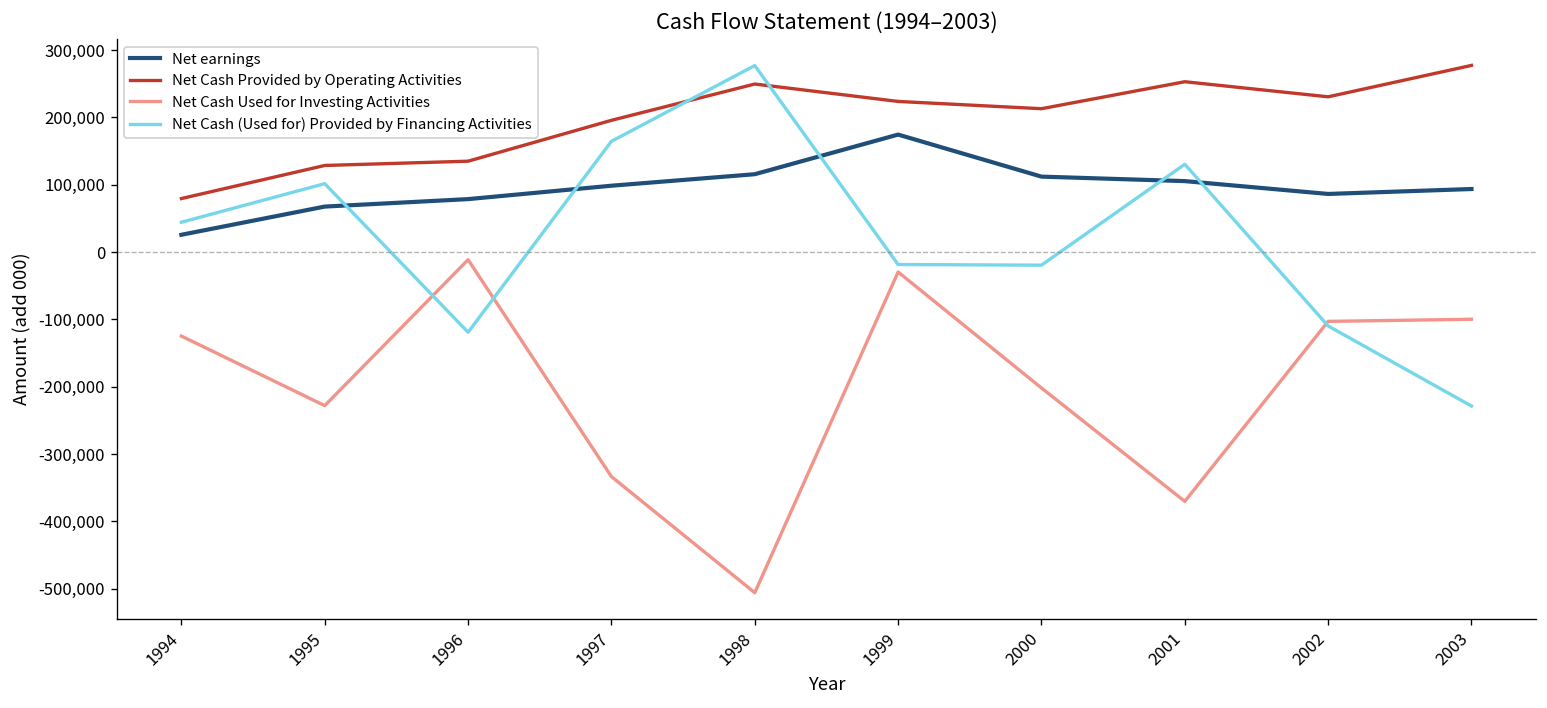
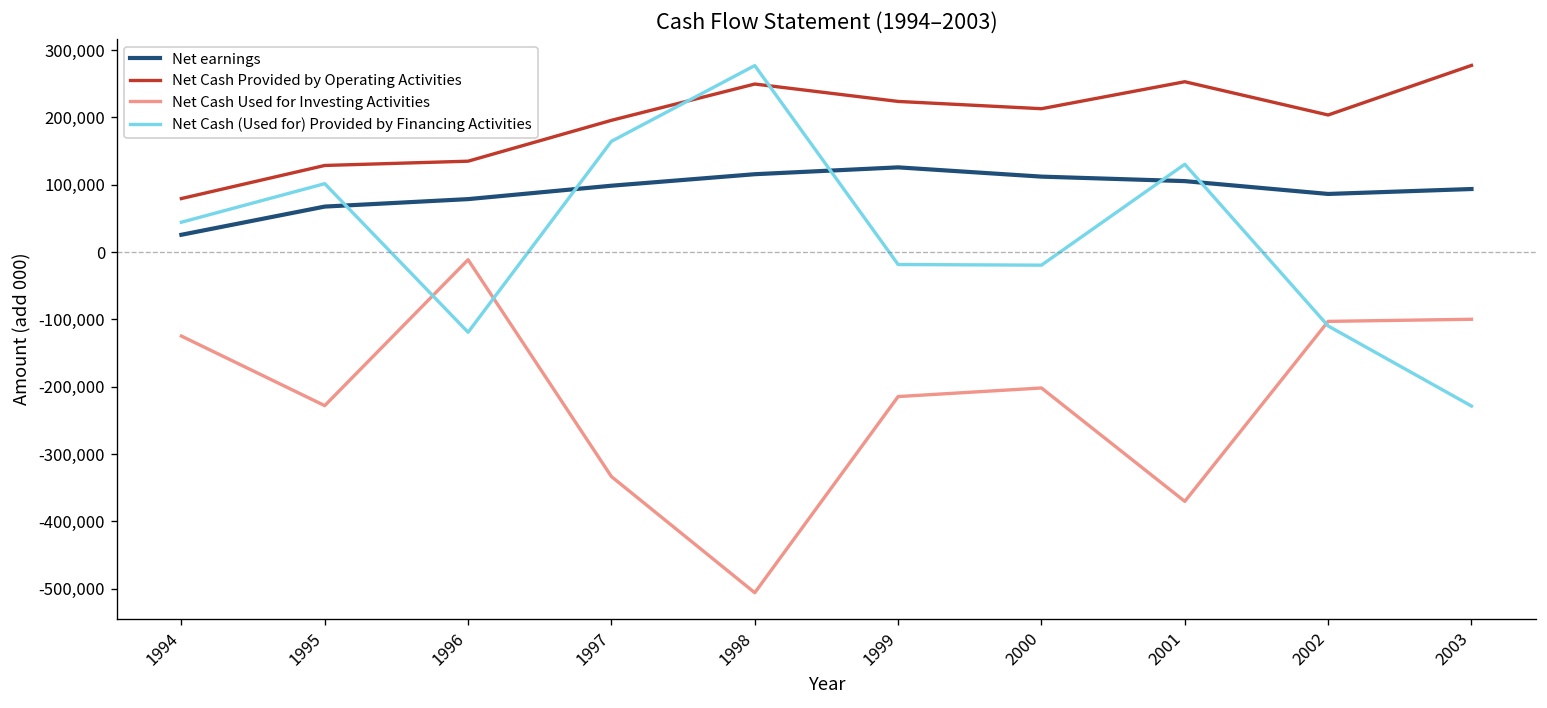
Net earnings, 1999: 170,000 -> 130,000
Net Cash Used for Investing Activities, 1999: -30,000 -> -210,000
Net Cash Provided by Operating Activities, 2002: 230,000 -> 200,000
